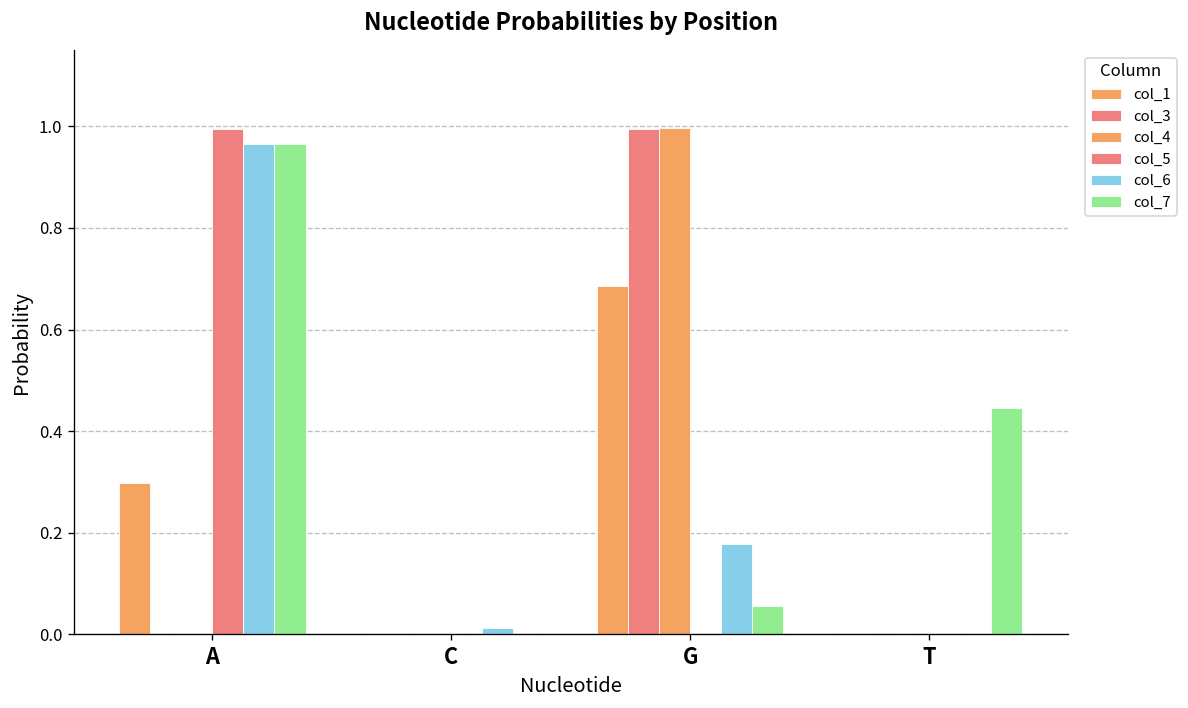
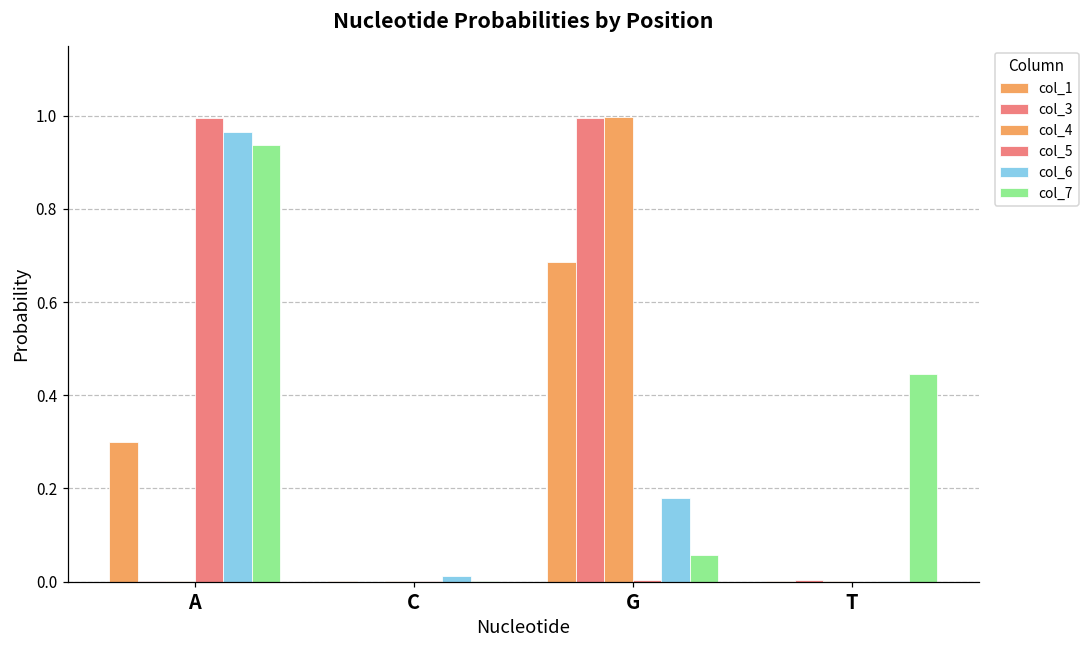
col_7, A: 0.97 -> 0.94
